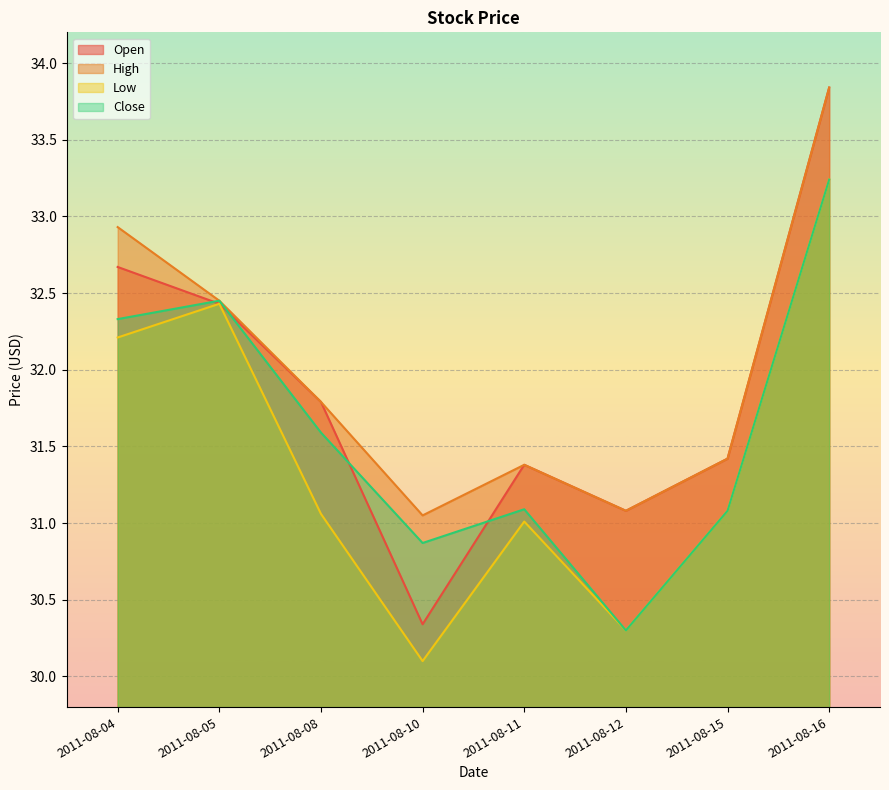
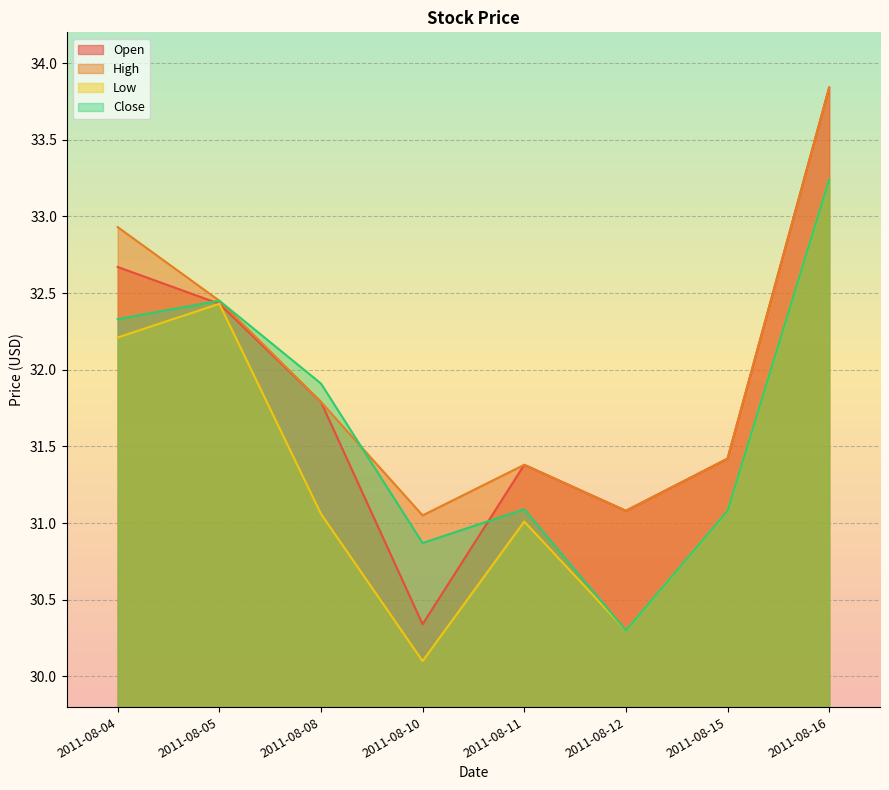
Close, 2011-08-08: 31.59 -> 31.91
